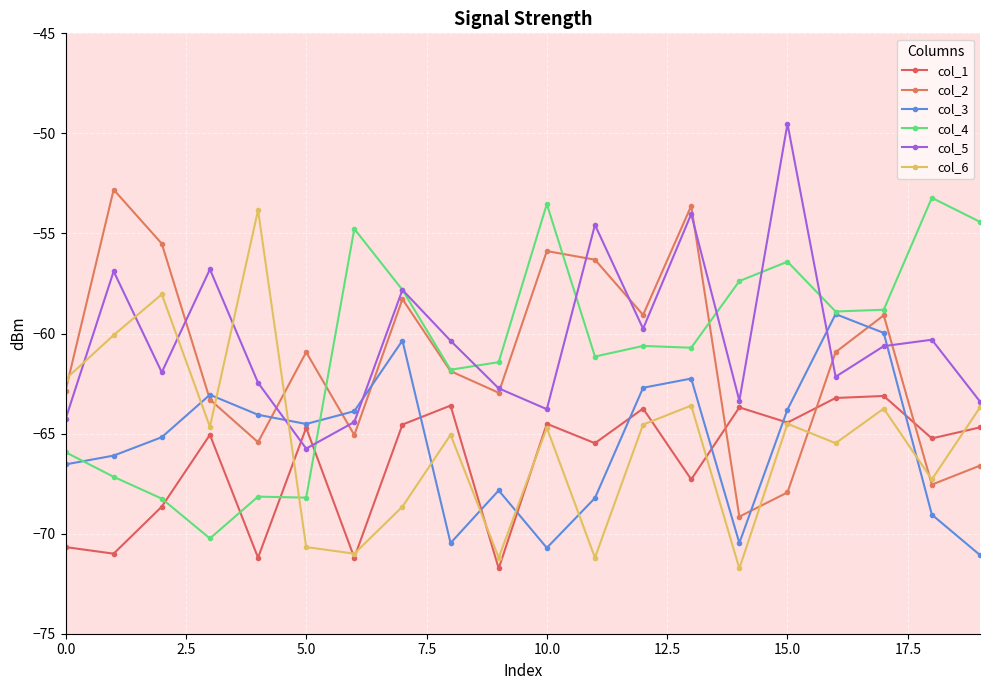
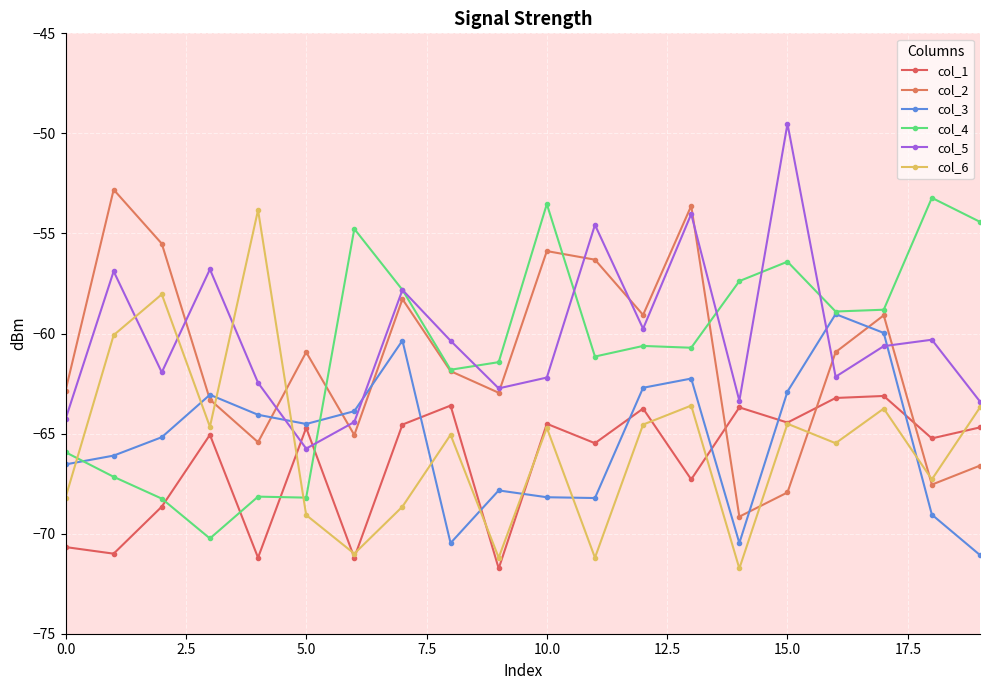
col_6, 0.0: -62.3 -> -68.2
col_6, 5.0: -70.7 -> -69.1
col_3, 10.0: -70.7 -> -68.2
col_5, 10.0: -63.8 -> -62.2
col_3, 15.0: -63.8 -> -62.9
